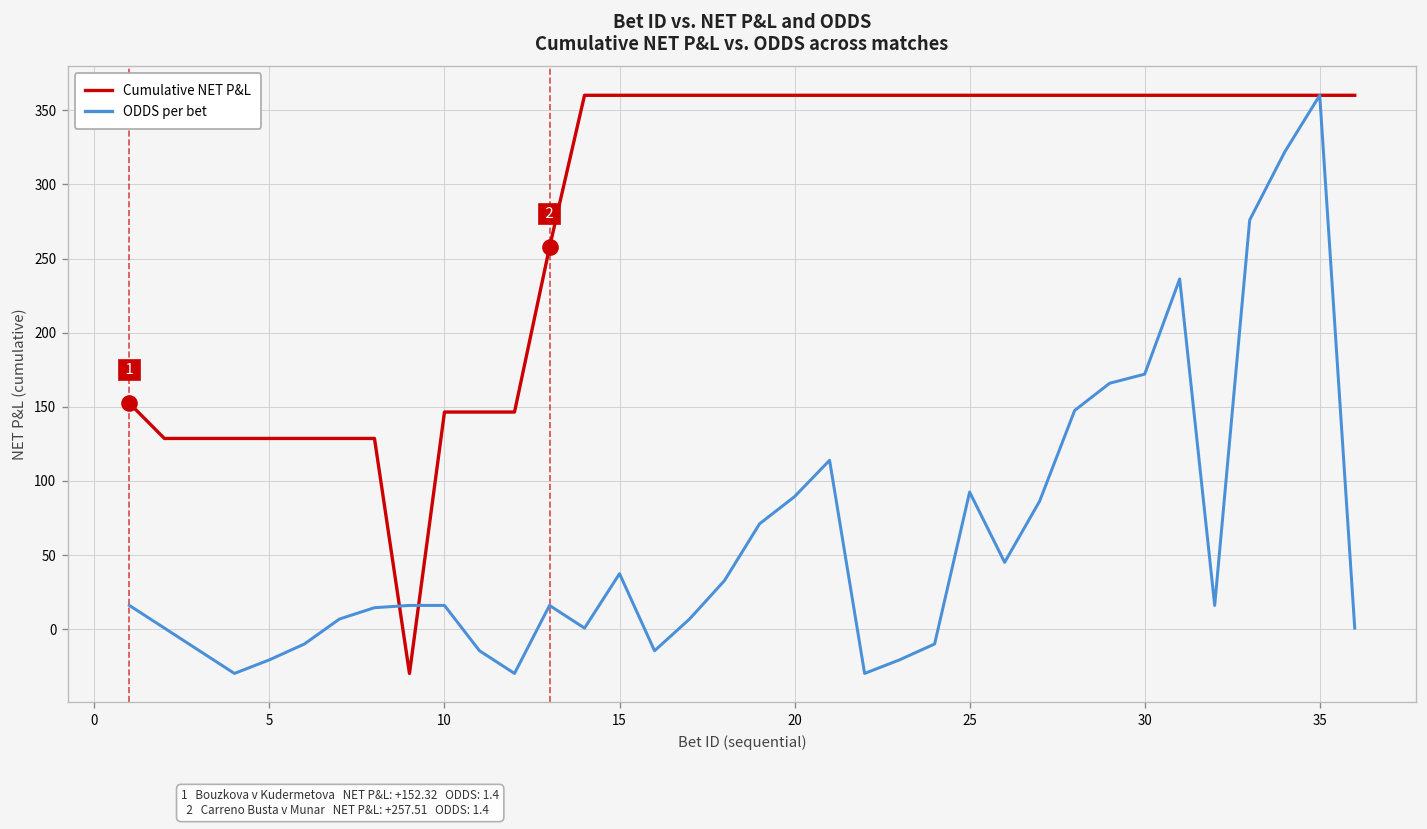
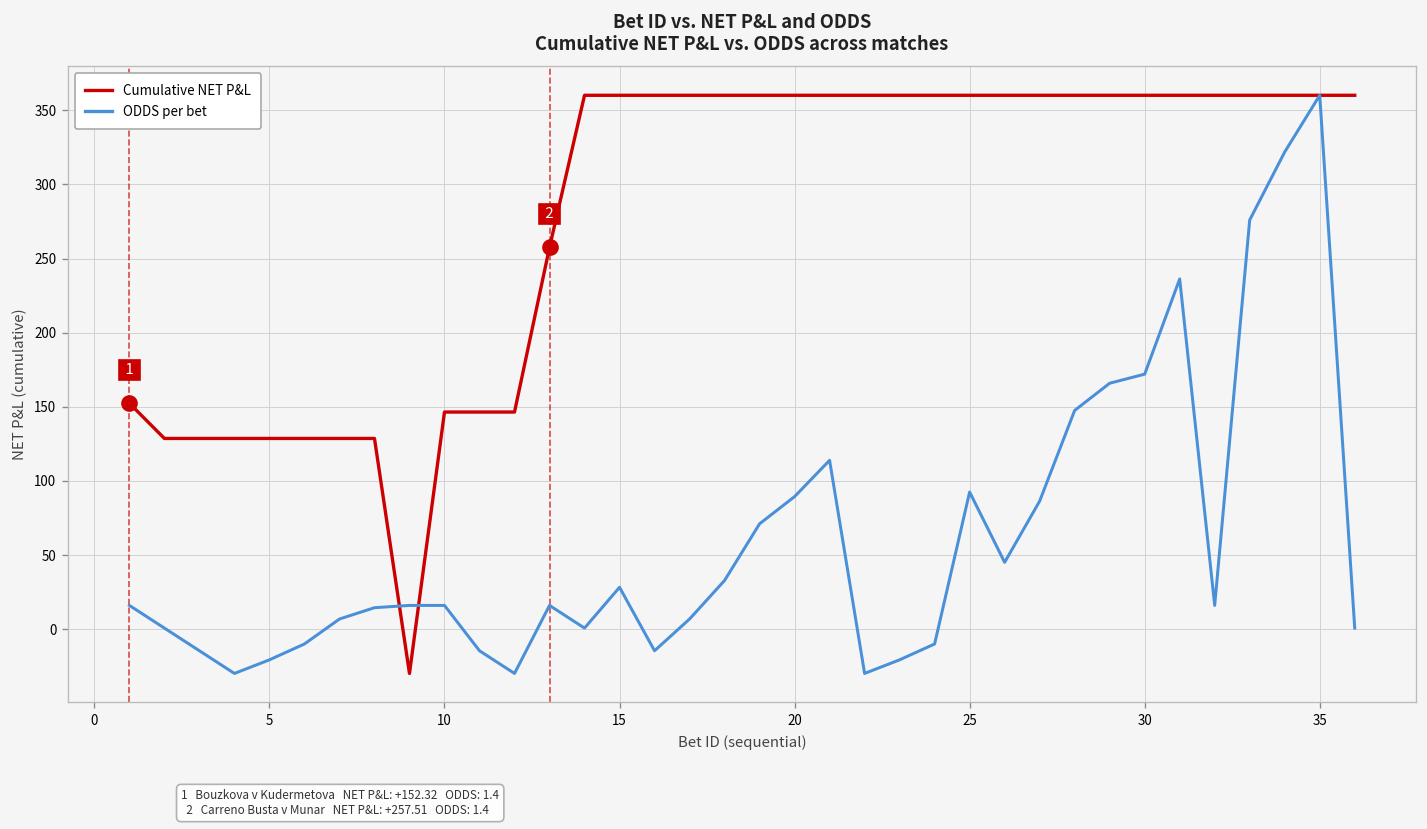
ODDS per bet, 15: 37 -> 28
